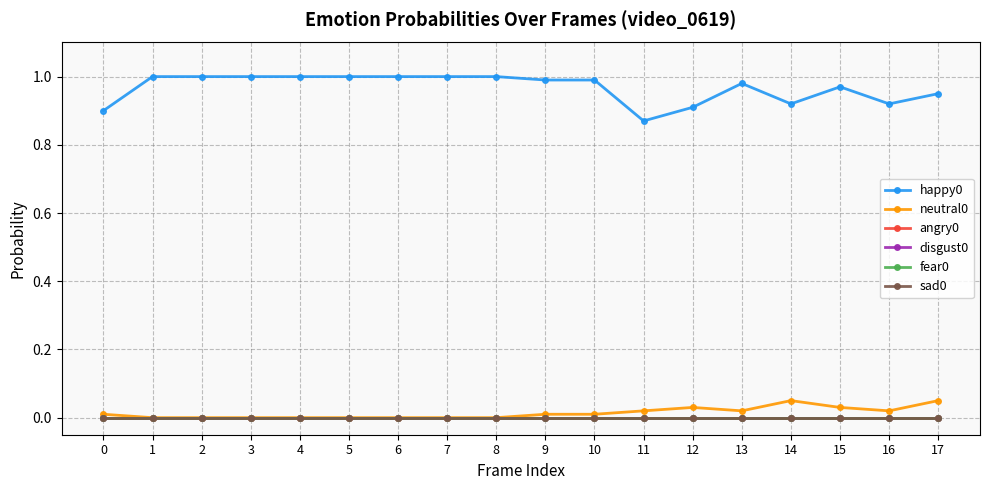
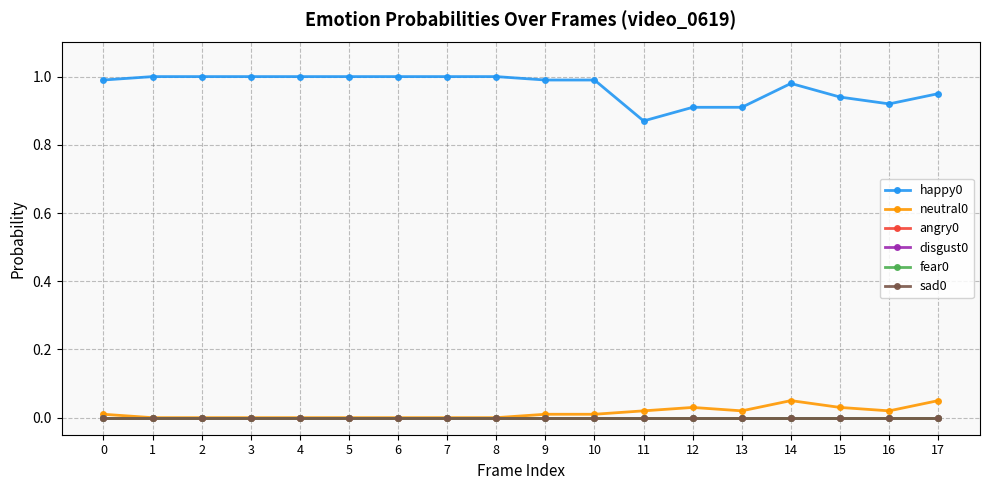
happy0, 0: 0.90 -> 0.99
happy0, 13: 0.98 -> 0.91
happy0, 14: 0.92 -> 0.98
happy0, 15: 0.97 -> 0.94
